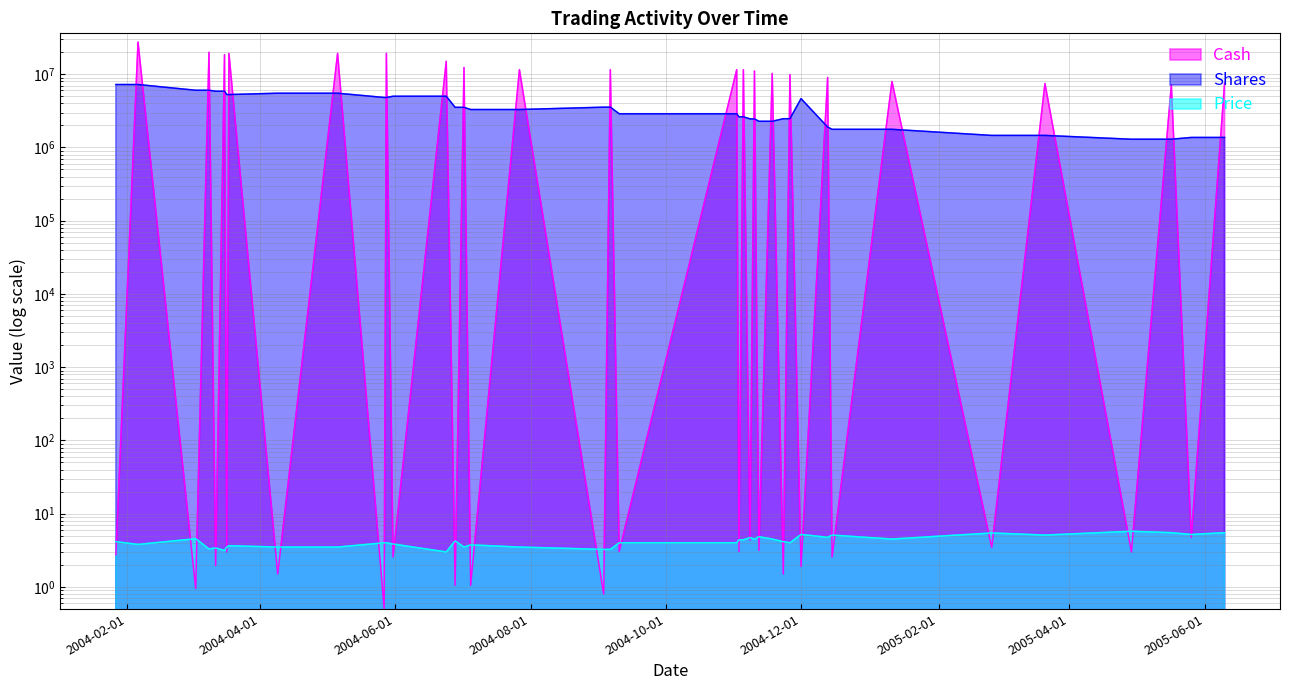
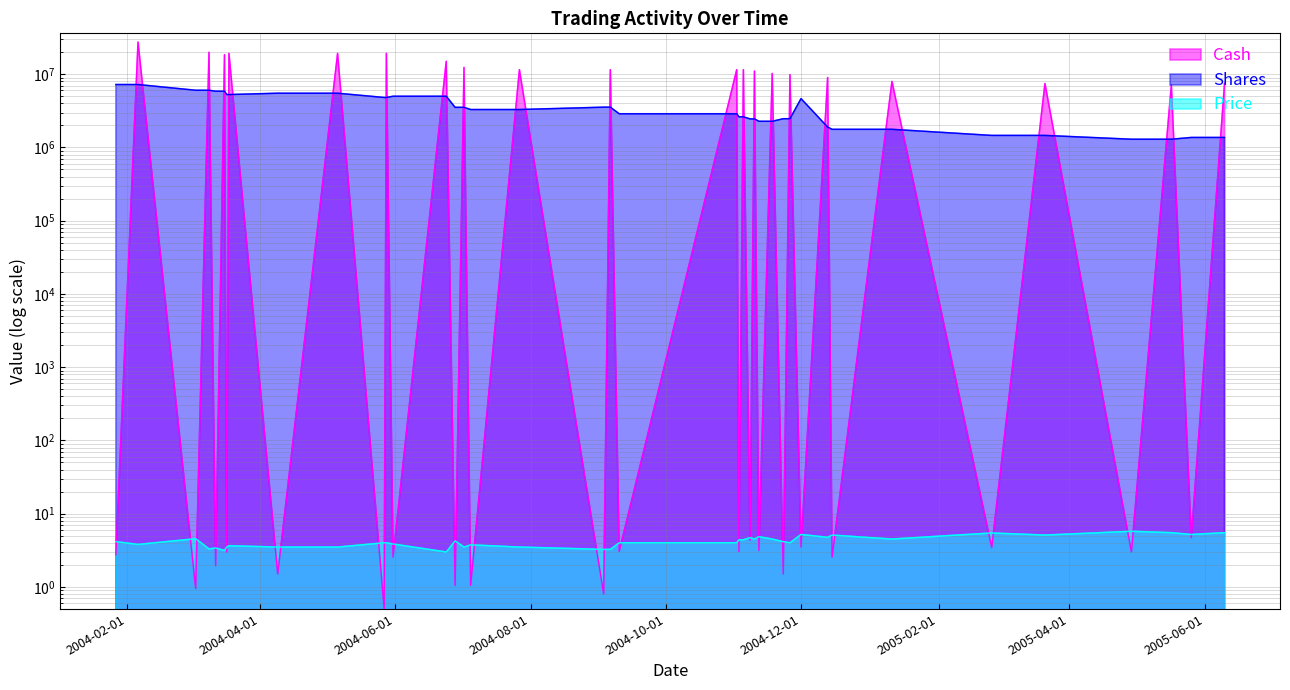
Cash, 2004-12-01: 1.9 -> 4
